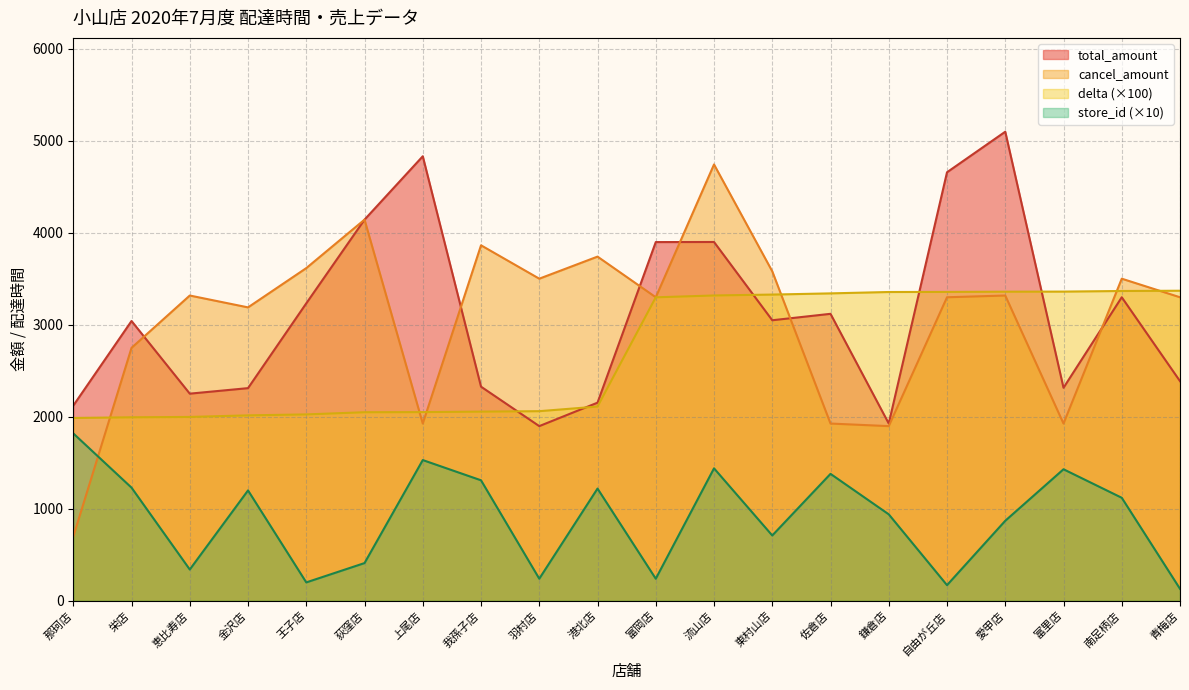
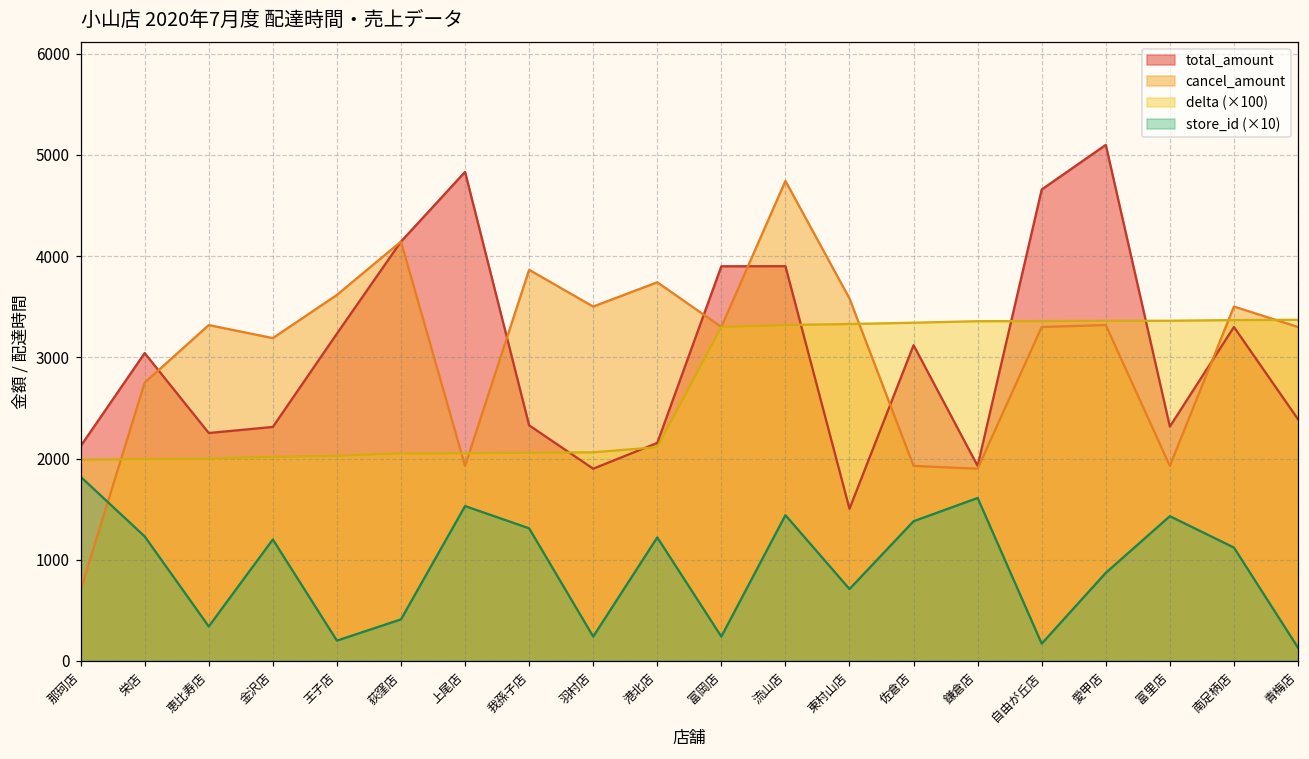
total_amount, 東村山店: 3100 -> 1500
store_id (×10), 鎌倉店: 900 -> 1600
